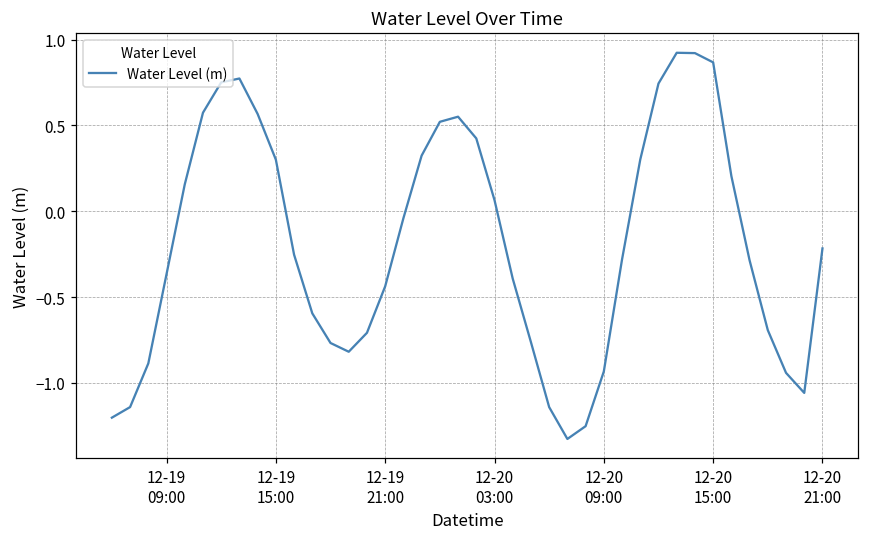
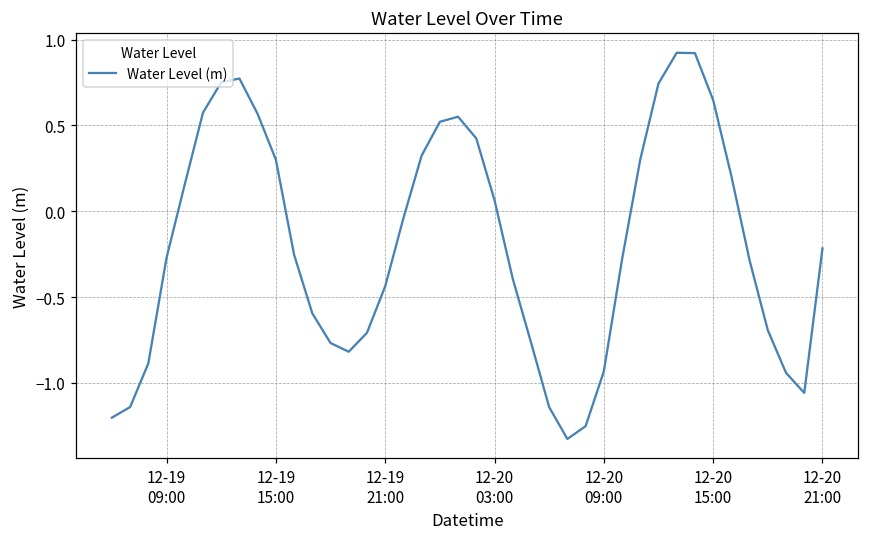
12-19 09:00: -0.37 -> -0.27
12-20 15:00: 0.87 -> 0.65
